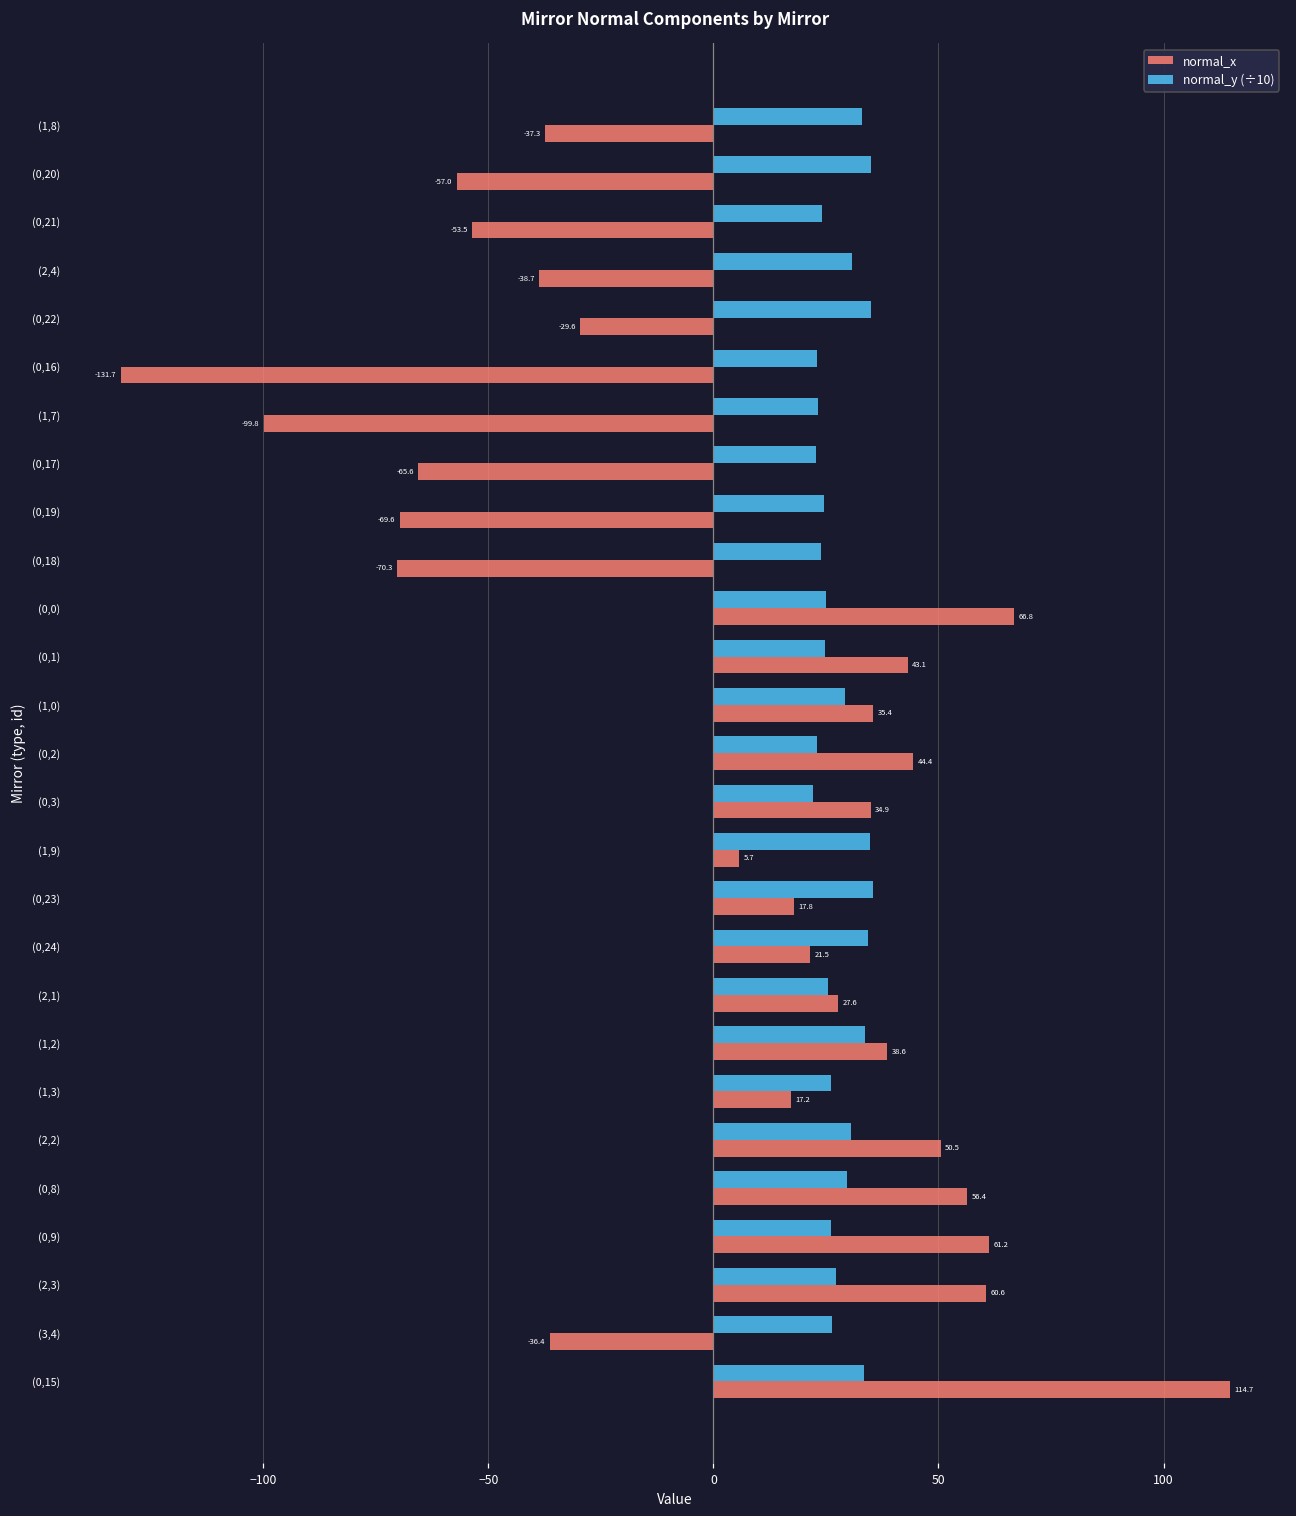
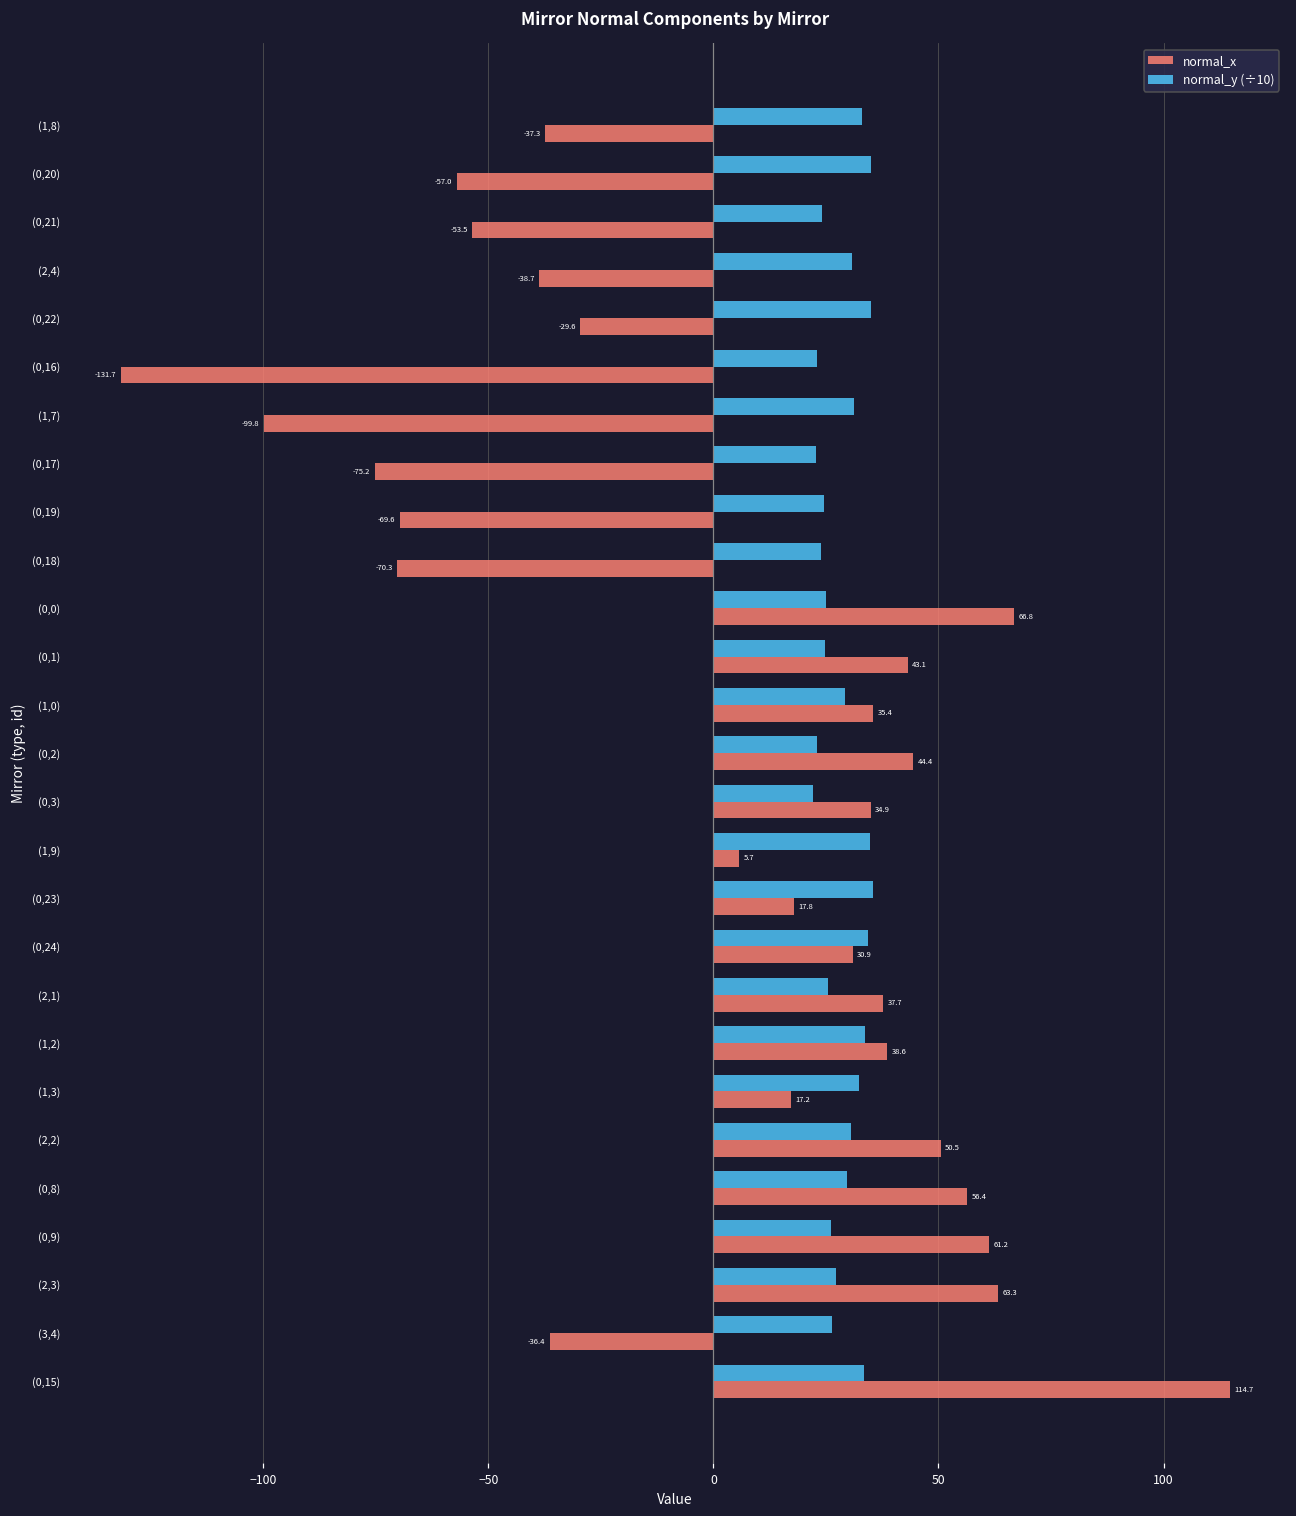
normal_y (÷10), (1,7): 23 -> 31
normal_x, (0,17): -65.6 -> -75.2
normal_x, (0,24): 21.5 -> 30.9
normal_x, (2,1): 27.6 -> 37.7
normal_y (÷10), (1,3): 26 -> 32
normal_x, (2,3): 60.6 -> 63.3
